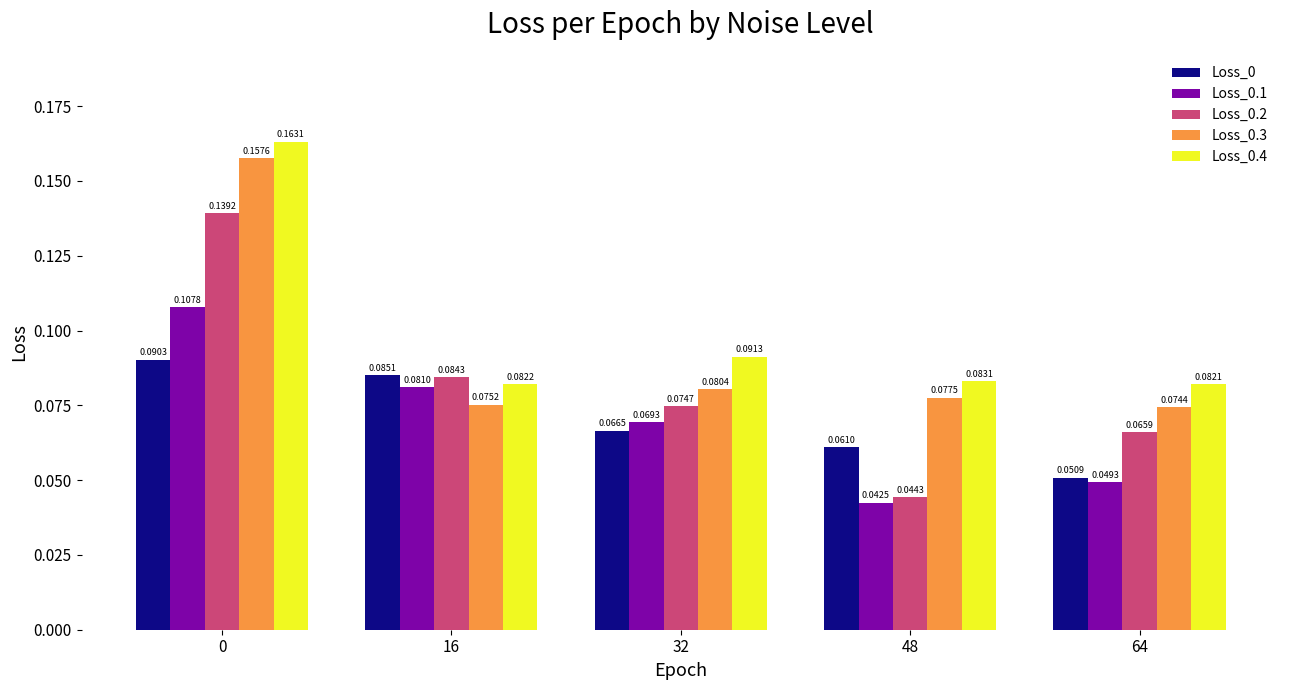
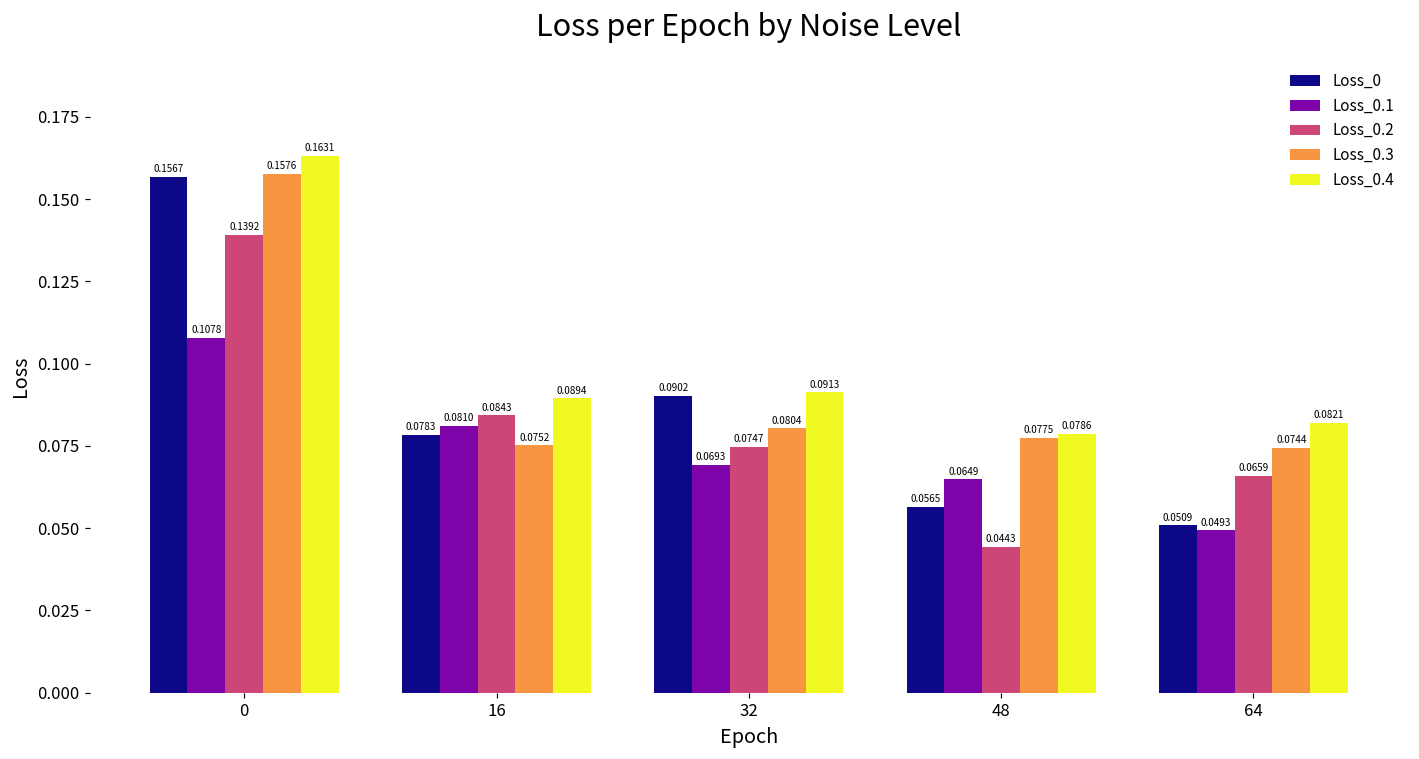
Loss_0, 0: 0.0903 -> 0.1567
Loss_0, 16: 0.0851 -> 0.0783
Loss_0.4, 16: 0.0822 -> 0.0894
Loss_0, 32: 0.0665 -> 0.0902
Loss_0, 48: 0.0610 -> 0.0565
Loss_0.1, 48: 0.0425 -> 0.0649
Loss_0.4, 48: 0.0831 -> 0.0786
